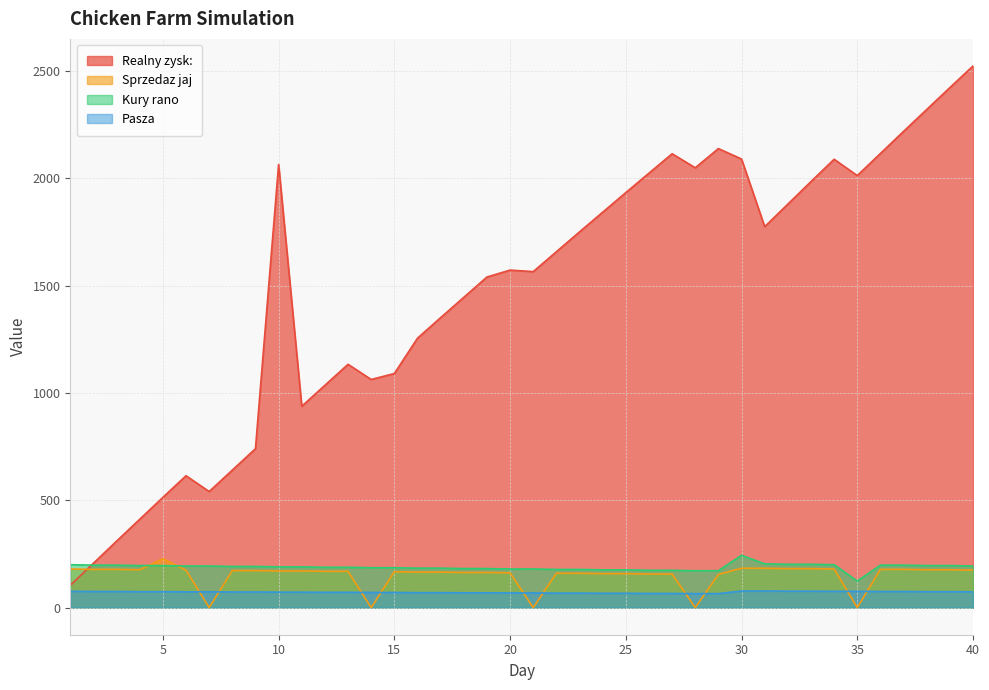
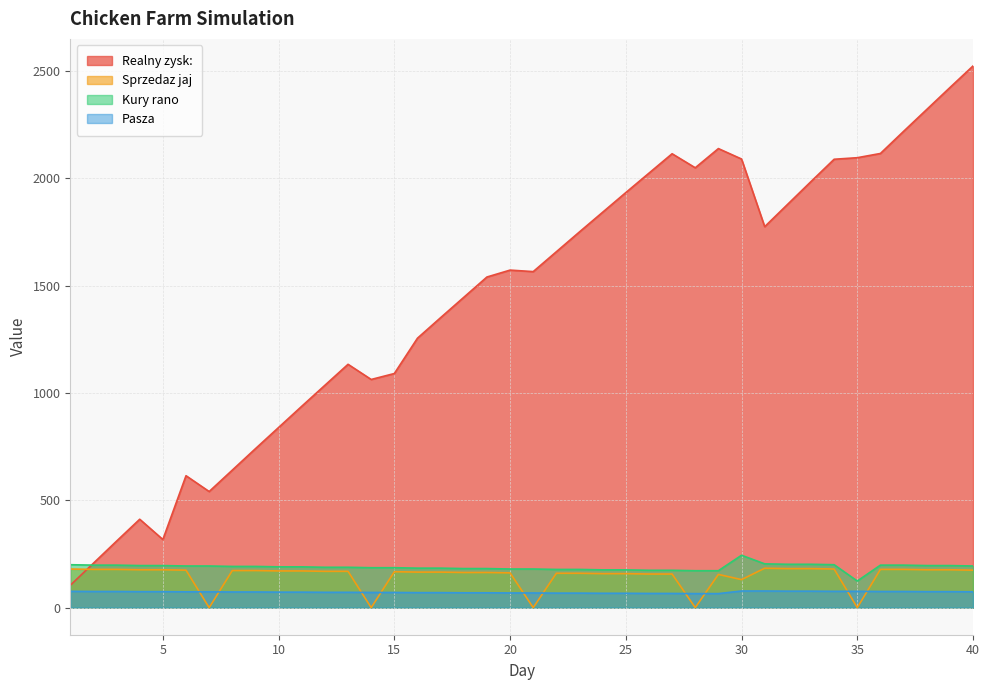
Realny zysk:, 5: 510 -> 320
Sprzedaz jaj, 5: 230 -> 180
Realny zysk:, 10: 2060 -> 840
Sprzedaz jaj, 30: 180 -> 130
Realny zysk:, 35: 2010 -> 2100
